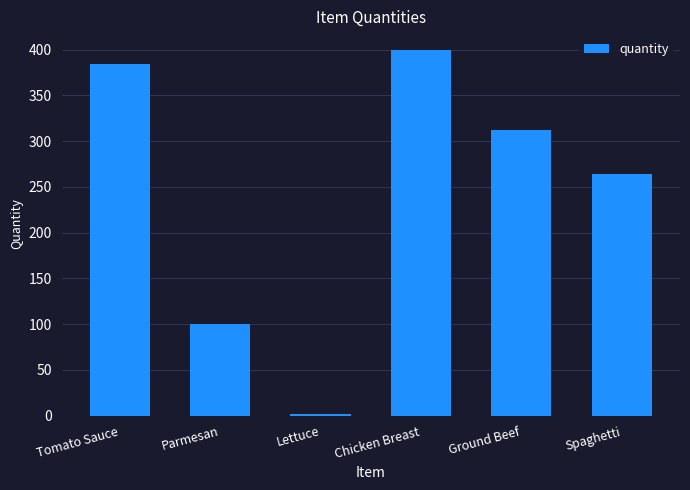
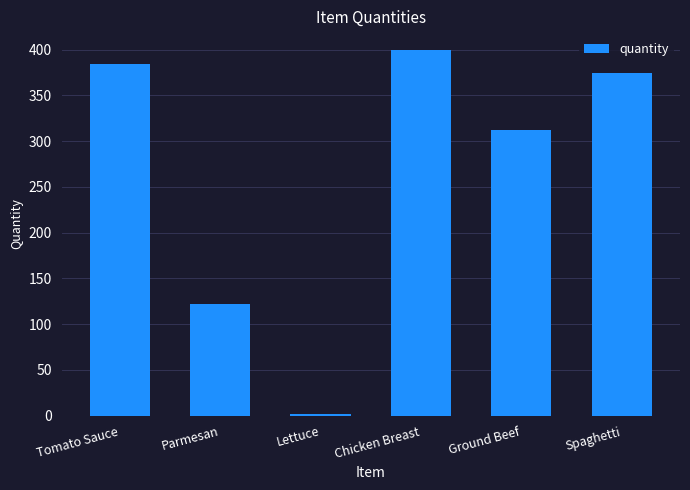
Parmesan: 100 -> 120
Spaghetti: 260 -> 380
